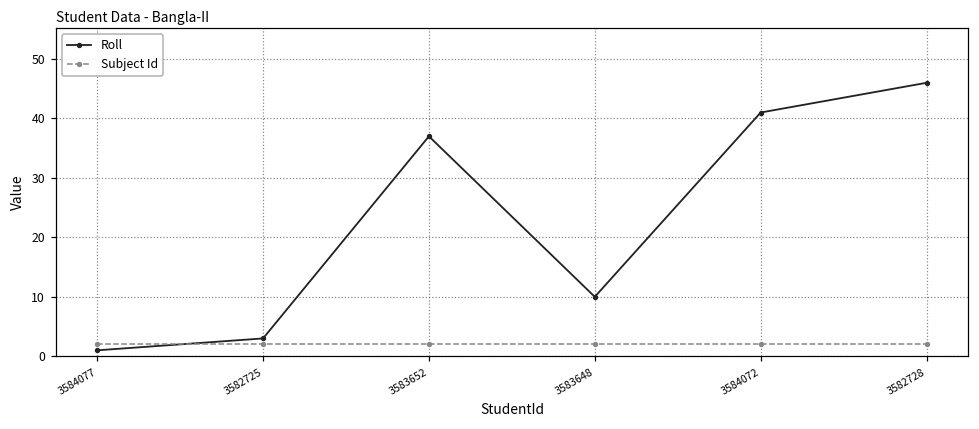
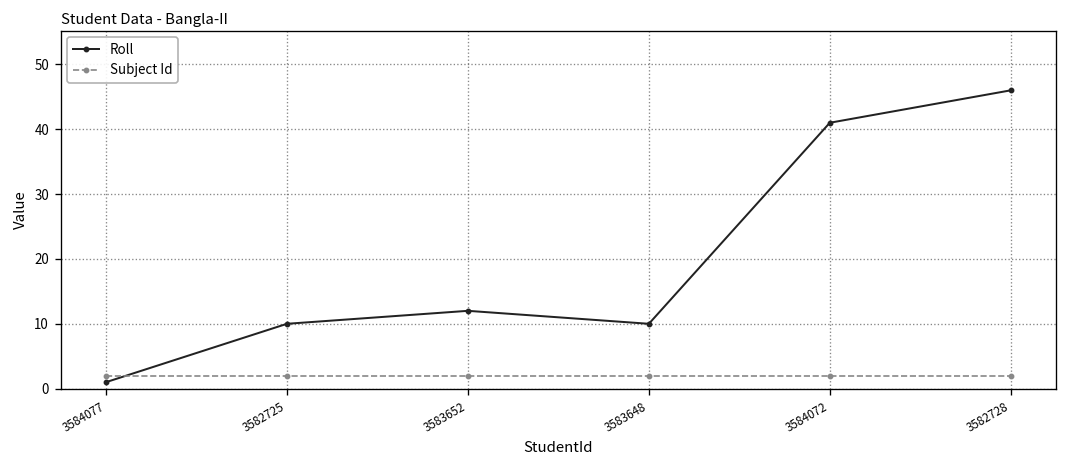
Roll, 3582725: 3 -> 10
Roll, 3583652: 37 -> 12
